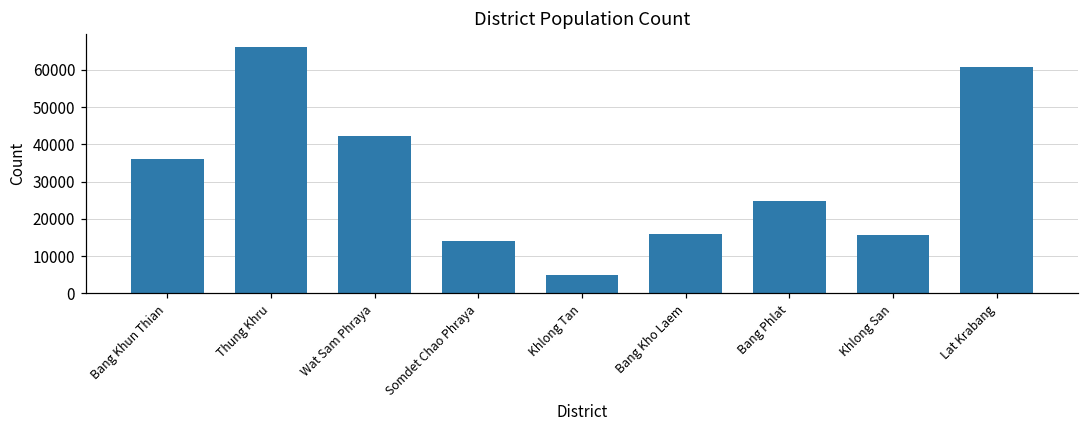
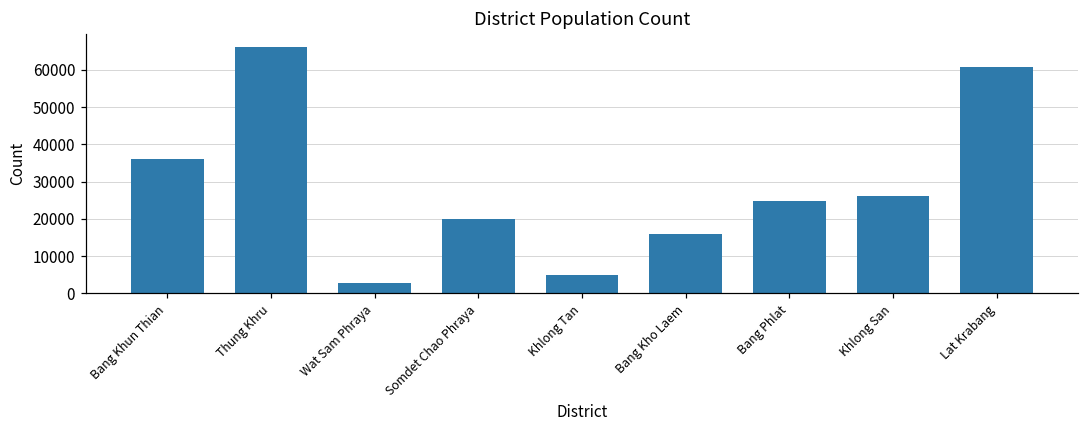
Wat Sam Phraya: 42000 -> 3000
Somdet Chao Phraya: 14000 -> 20000
Khlong San: 16000 -> 26000
